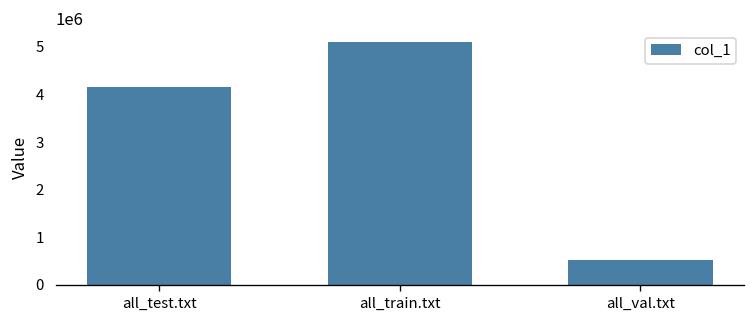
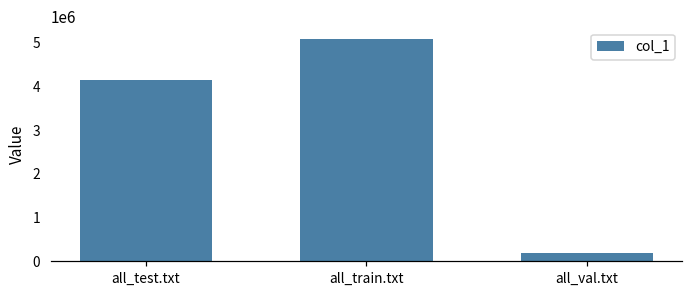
all_val.txt: 500000 -> 200000
